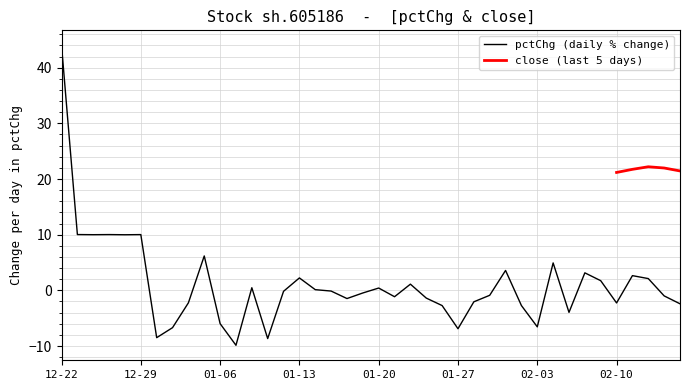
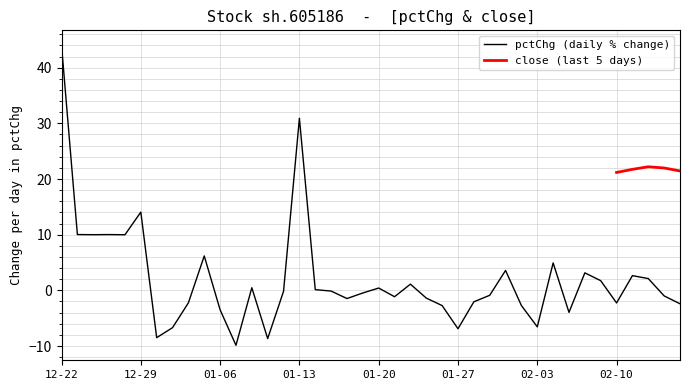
pctChg (daily % change), 12-29: 10 -> 14
pctChg (daily % change), 01-06: -6 -> -3
pctChg (daily % change), 01-13: 2 -> 31
